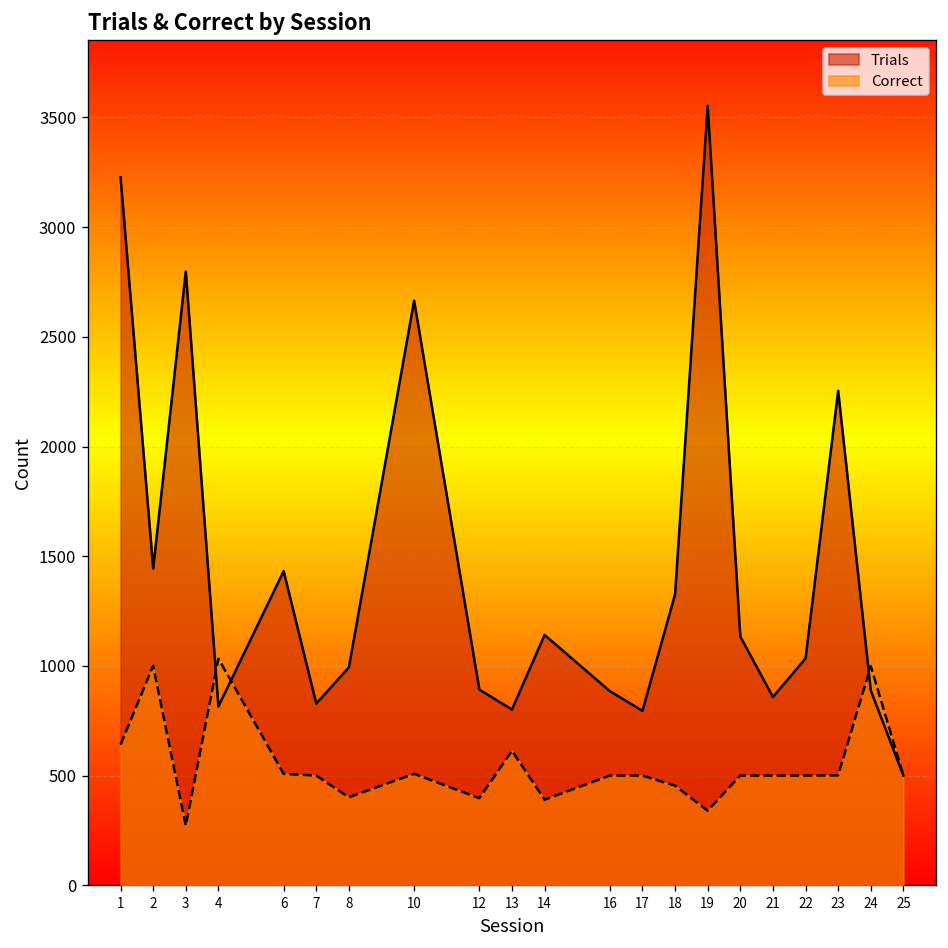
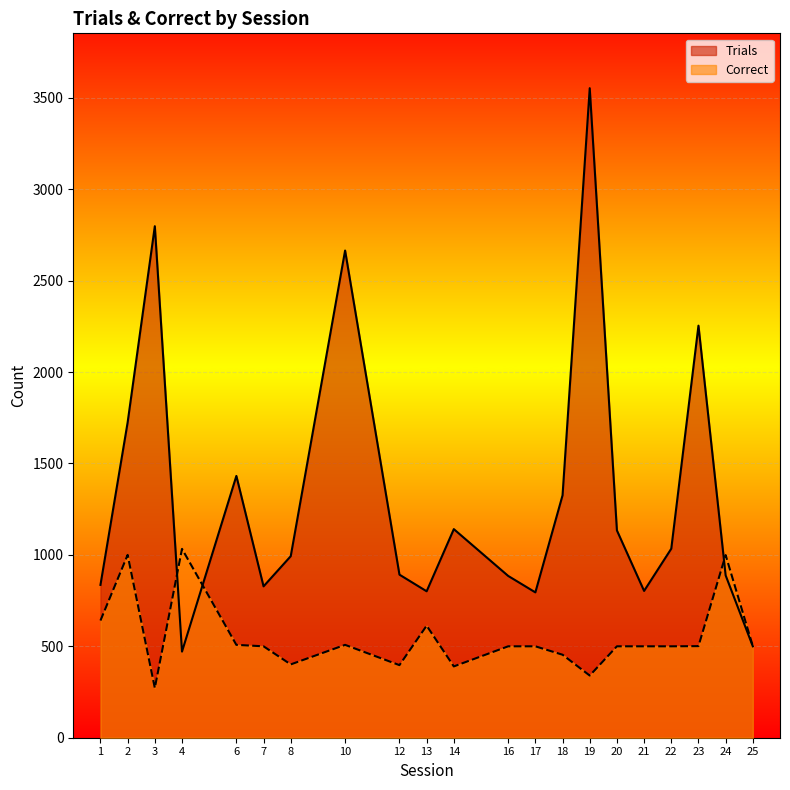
Trials, 1: 3230 -> 840
Trials, 2: 1440 -> 1730
Trials, 4: 820 -> 470
Trials, 21: 860 -> 800
